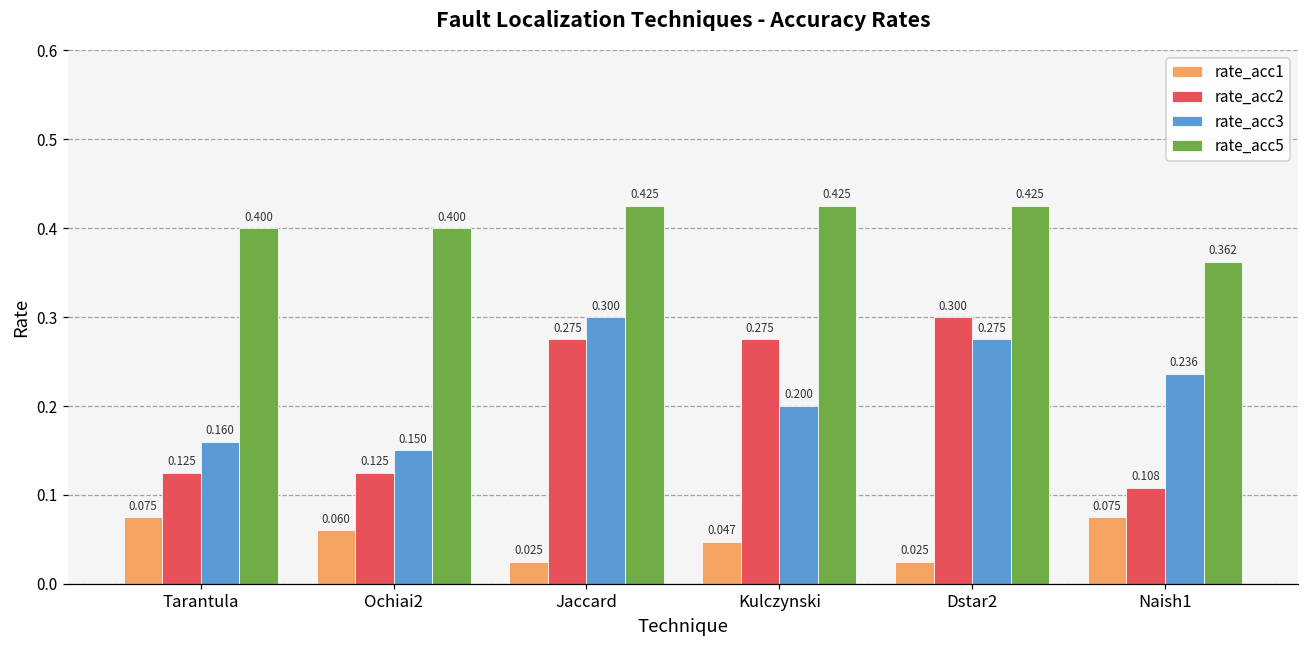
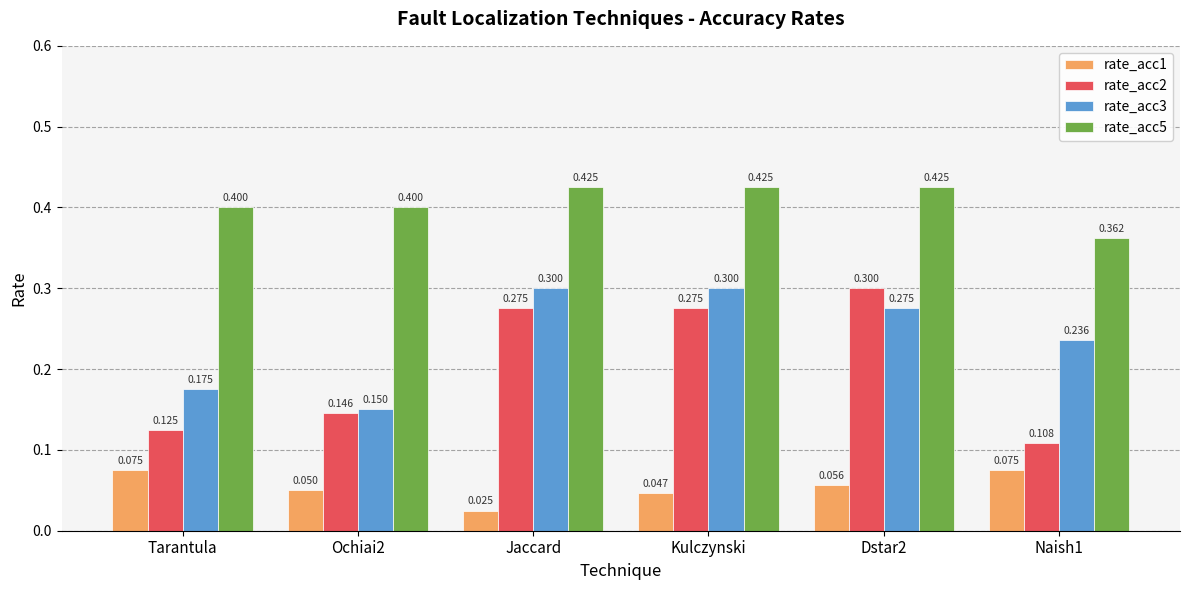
rate_acc3, Tarantula: 0.160 -> 0.175
rate_acc1, Ochiai2: 0.060 -> 0.050
rate_acc2, Ochiai2: 0.125 -> 0.146
rate_acc3, Kulczynski: 0.200 -> 0.300
rate_acc1, Dstar2: 0.025 -> 0.056
